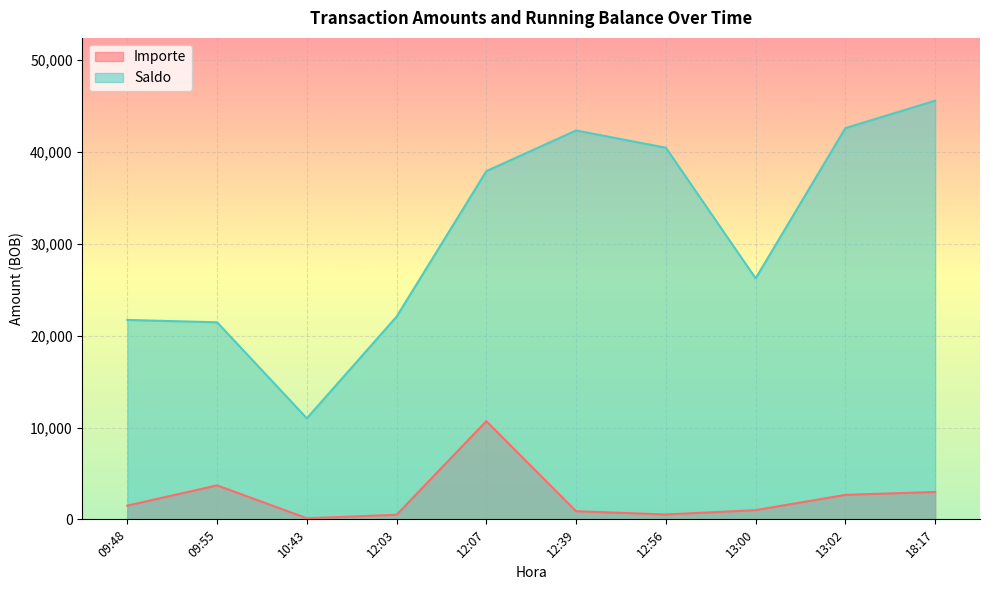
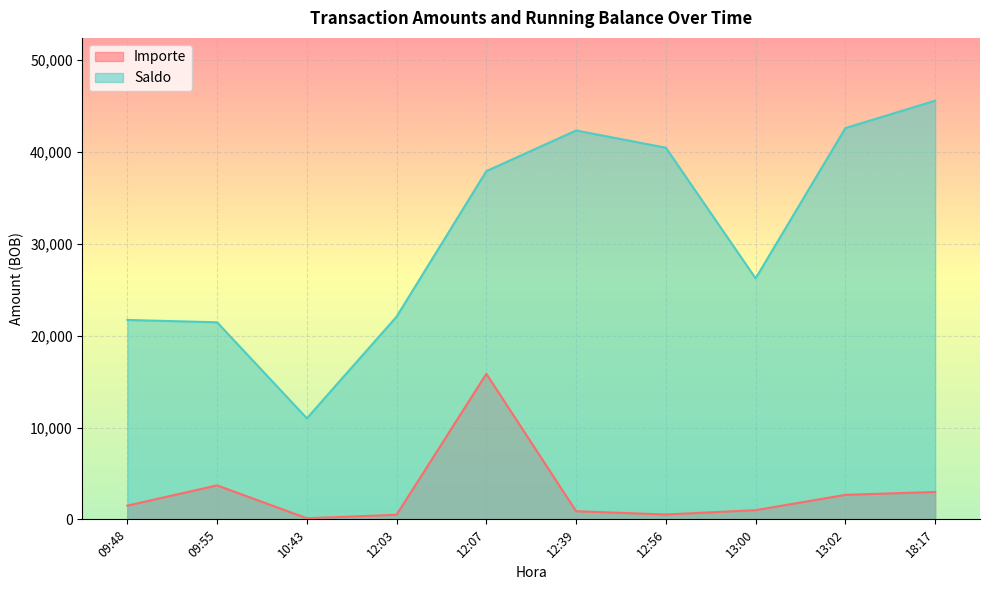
Importe, 12:07: 11,000 -> 16,000
